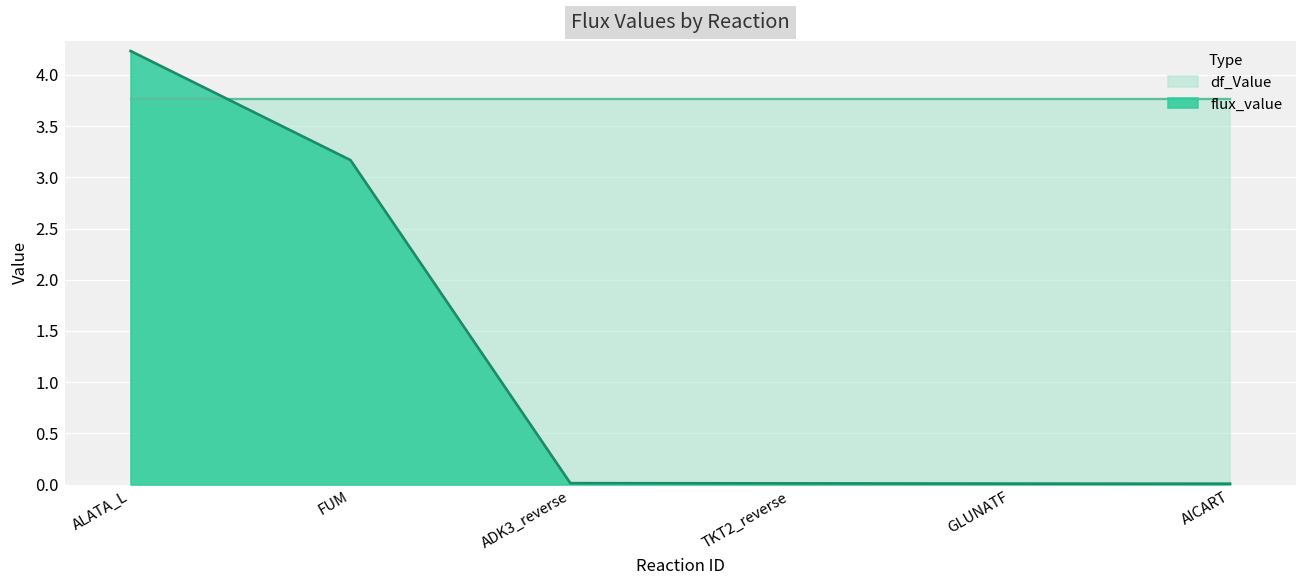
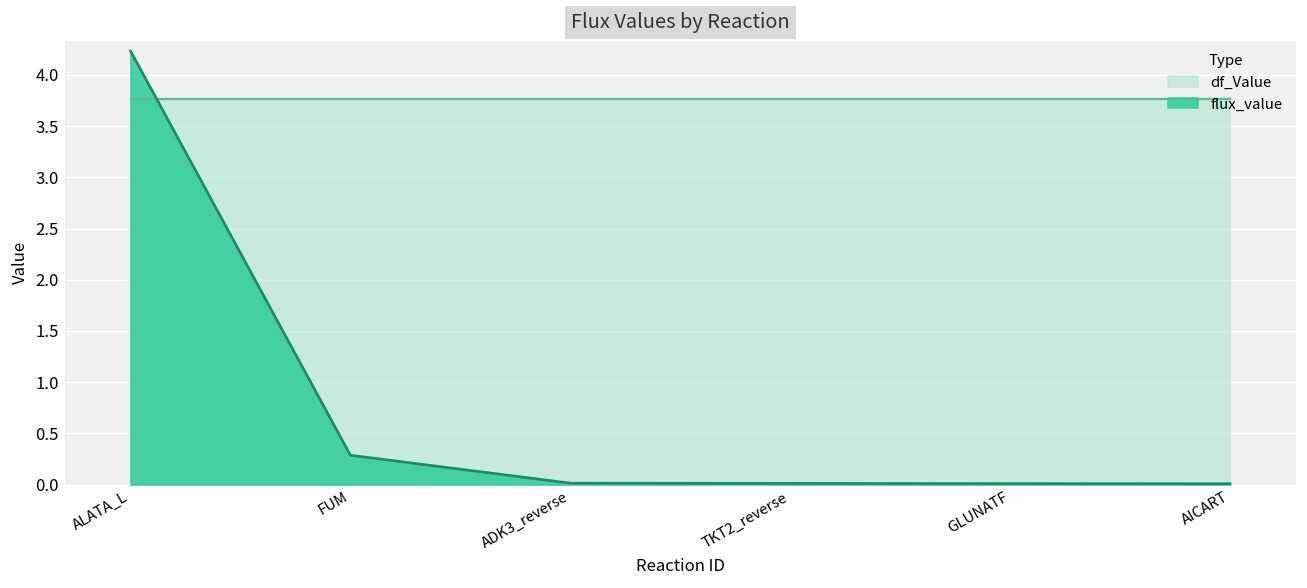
flux_value, FUM: 3.2 -> 0.3
